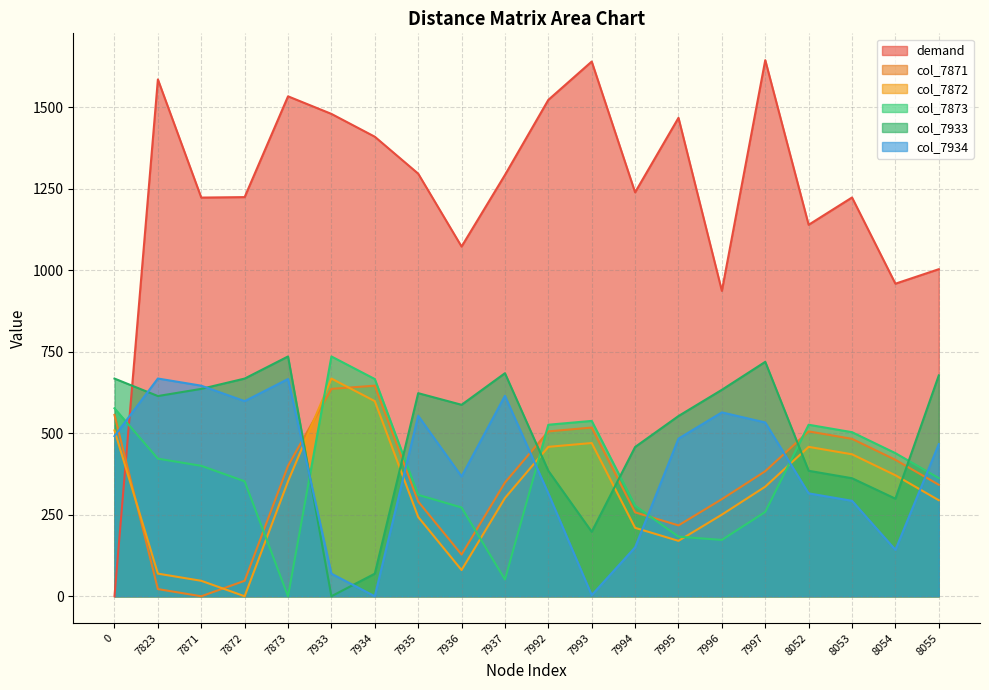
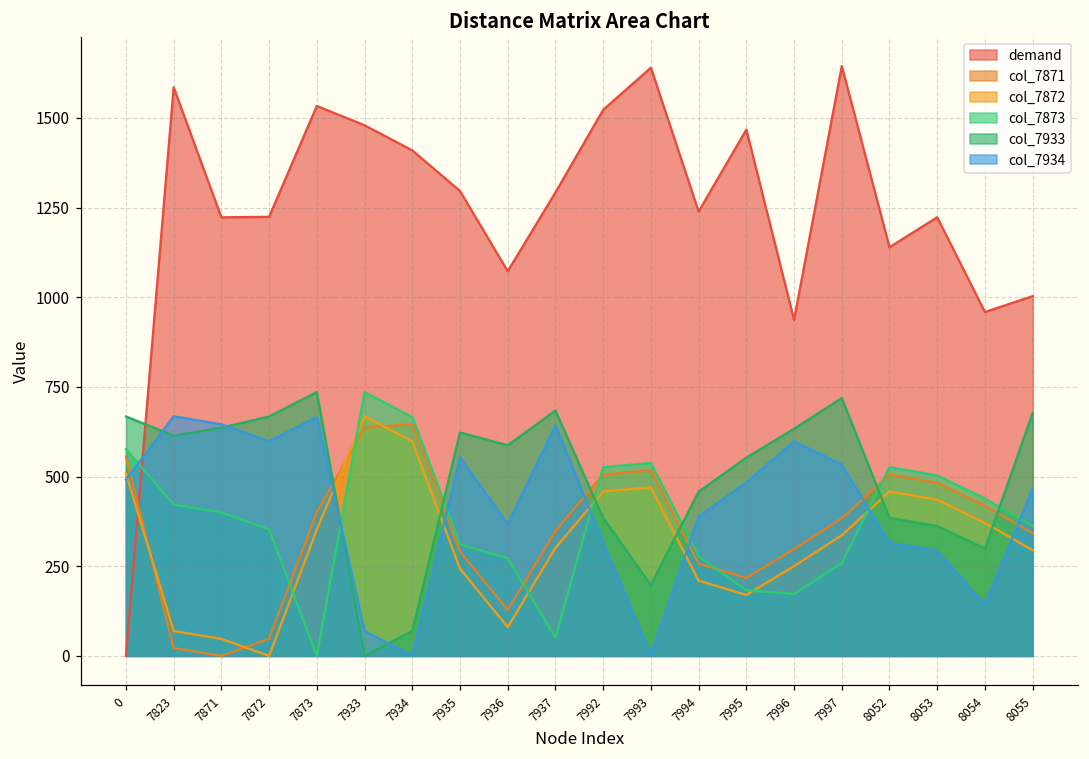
col_7934, 7937: 610 -> 640
col_7934, 7994: 150 -> 390
col_7934, 7996: 560 -> 600
